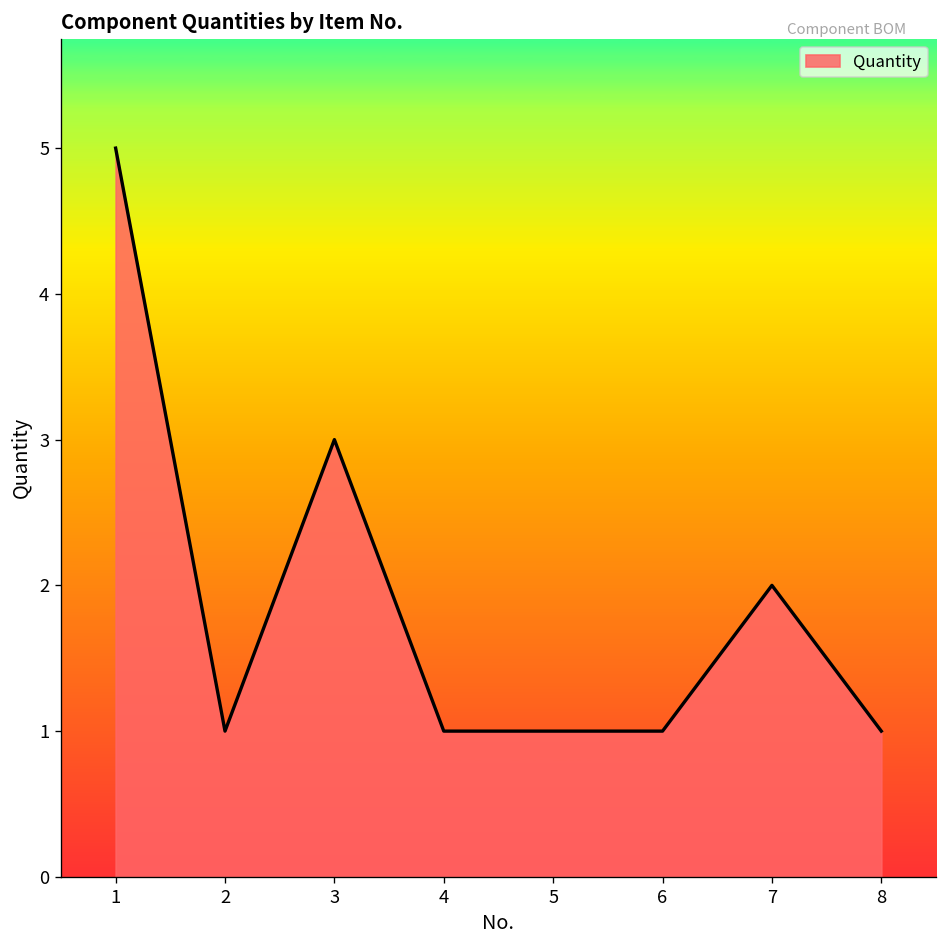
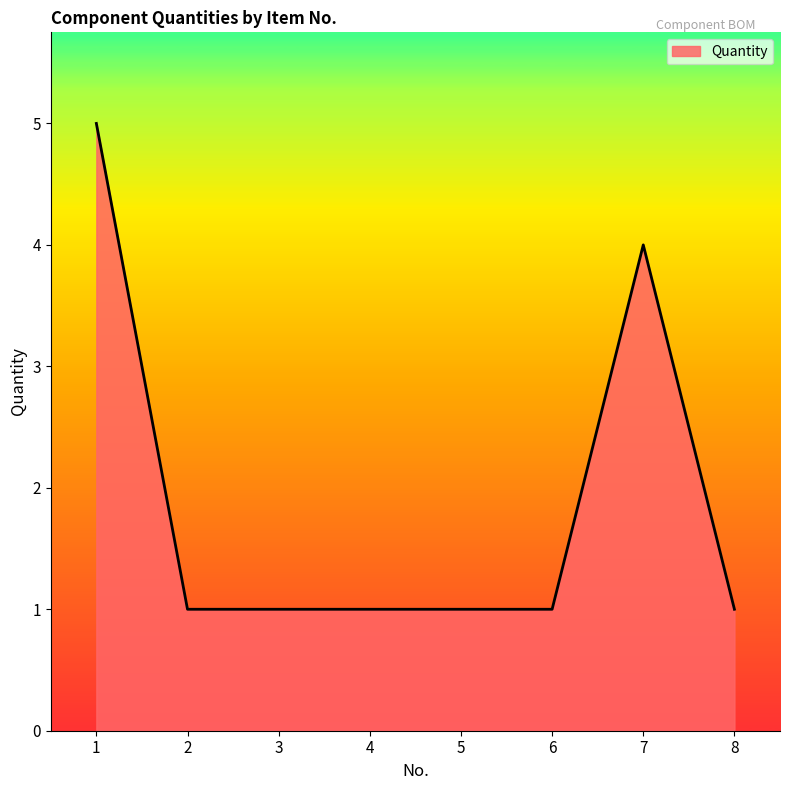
3: 3 -> 1
7: 2 -> 4
